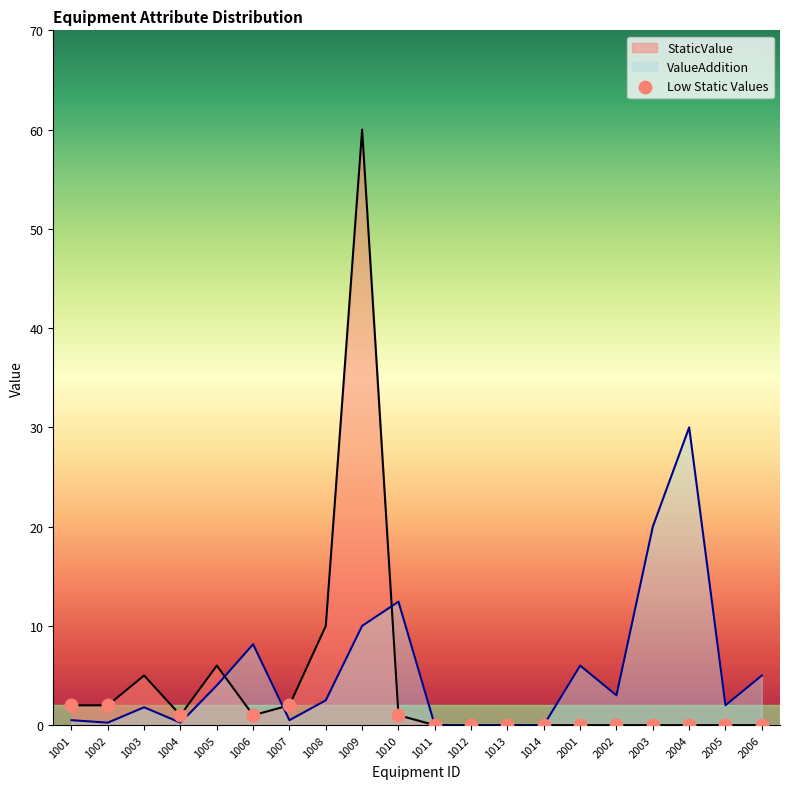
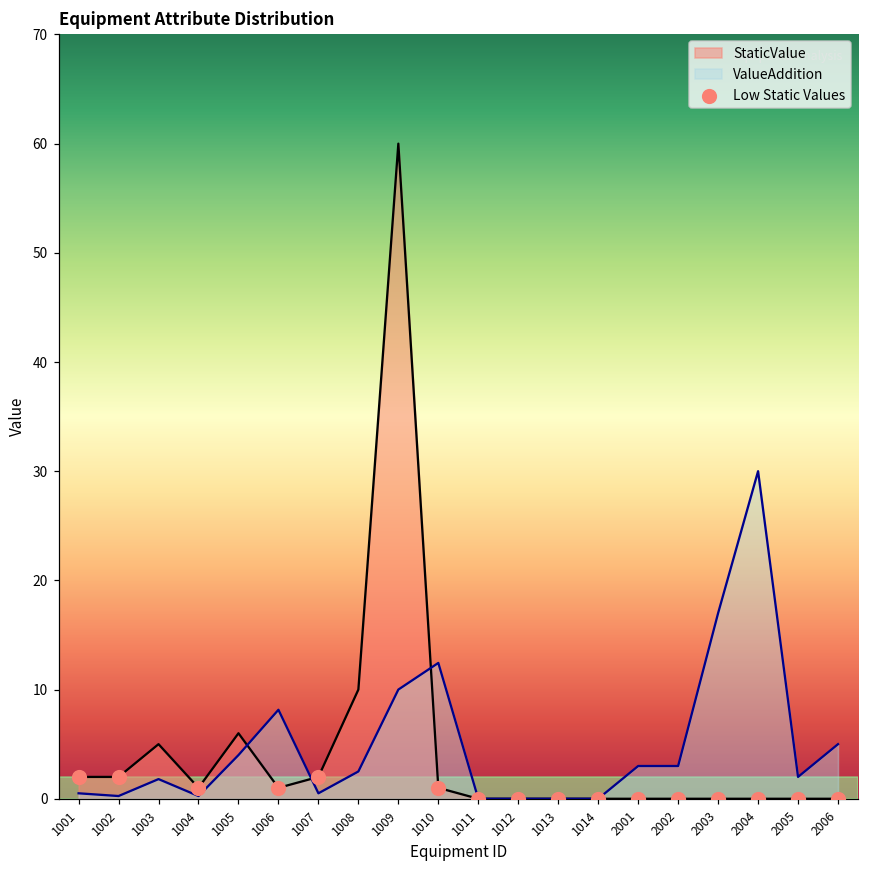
ValueAddition, 2001: 6 -> 3
ValueAddition, 2003: 20 -> 17
